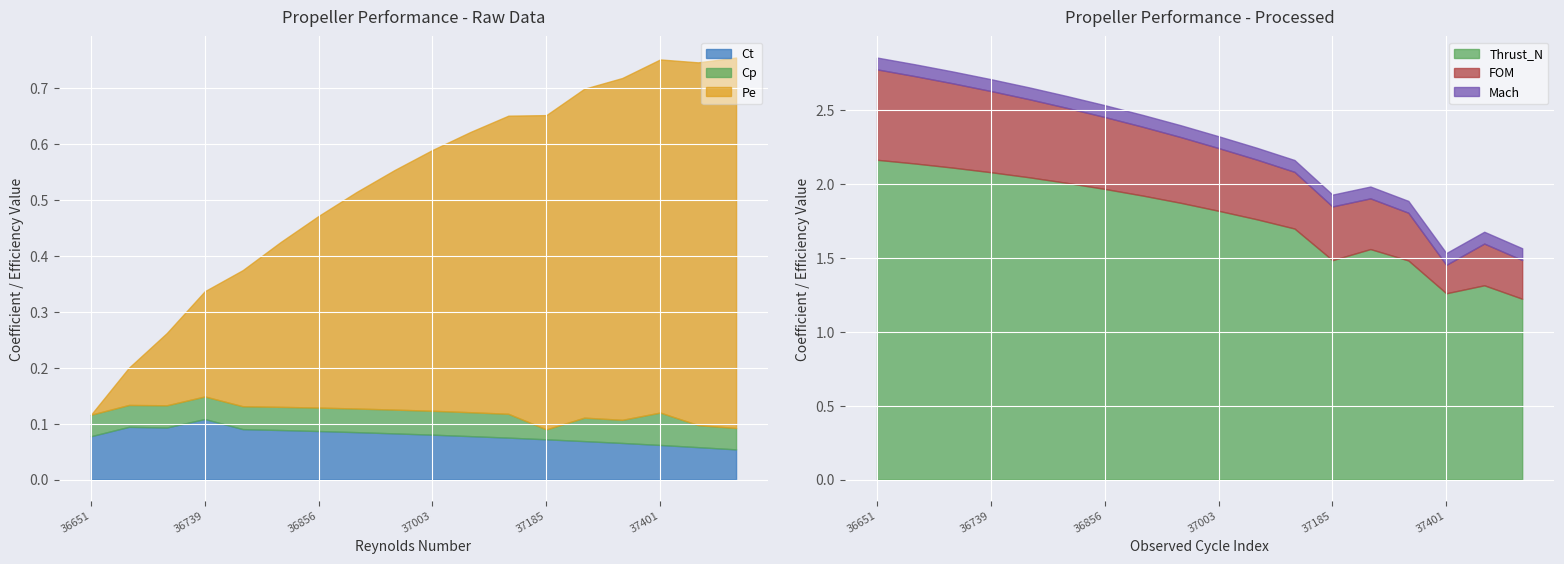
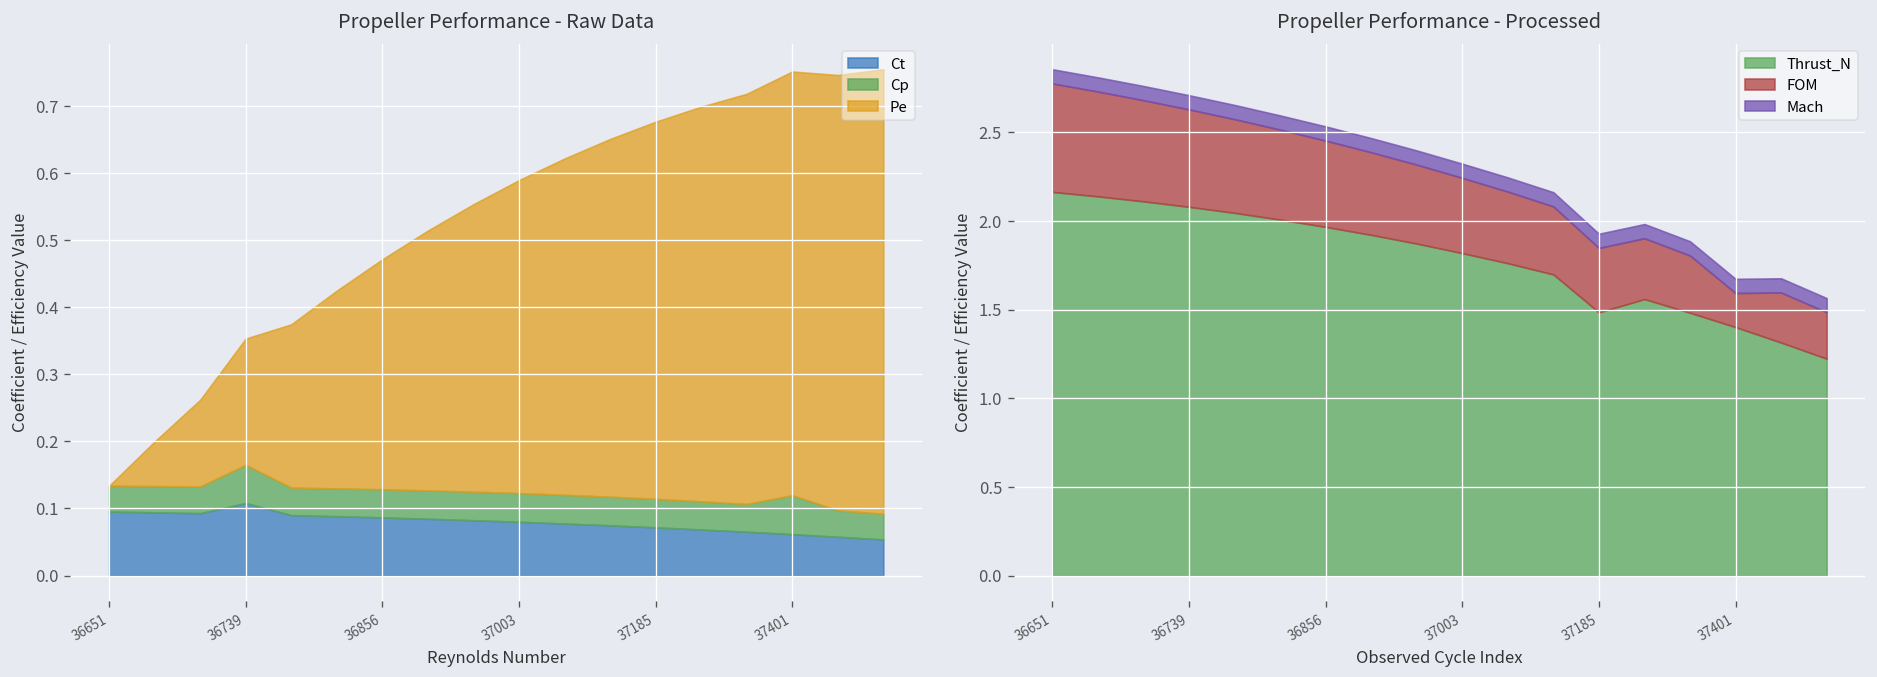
Propeller Performance - Raw Data, Ct, 36651: 0.08 -> 0.10
Propeller Performance - Raw Data, Cp, 36739: 0.04 -> 0.06
Propeller Performance - Raw Data, Cp, 37185: 0.02 -> 0.04
Propeller Performance - Processed, Thrust_N, 37401: 1.26 -> 1.40
